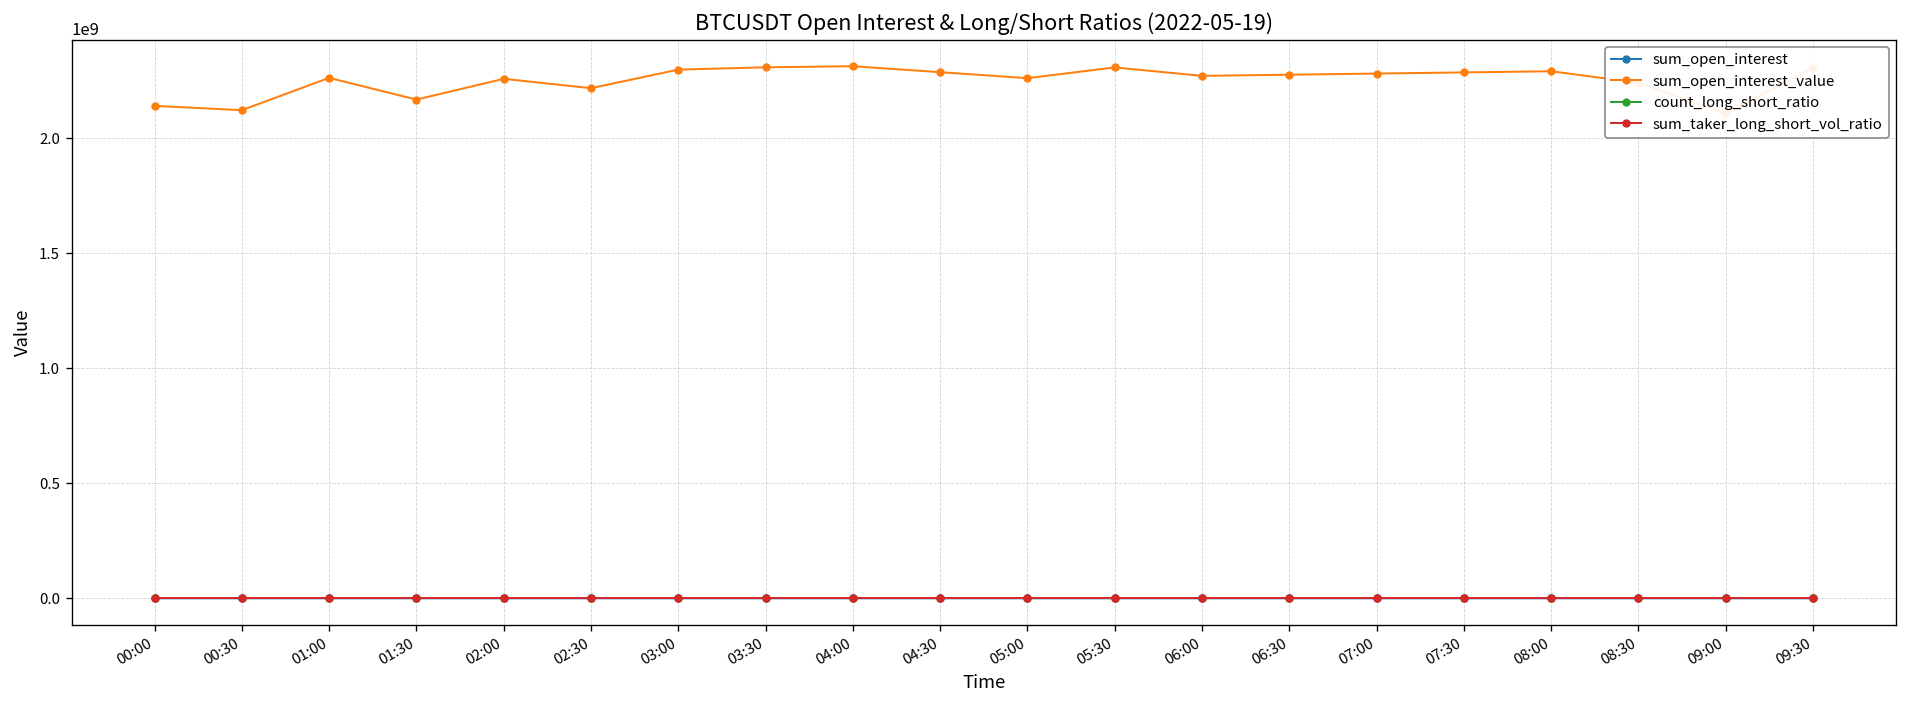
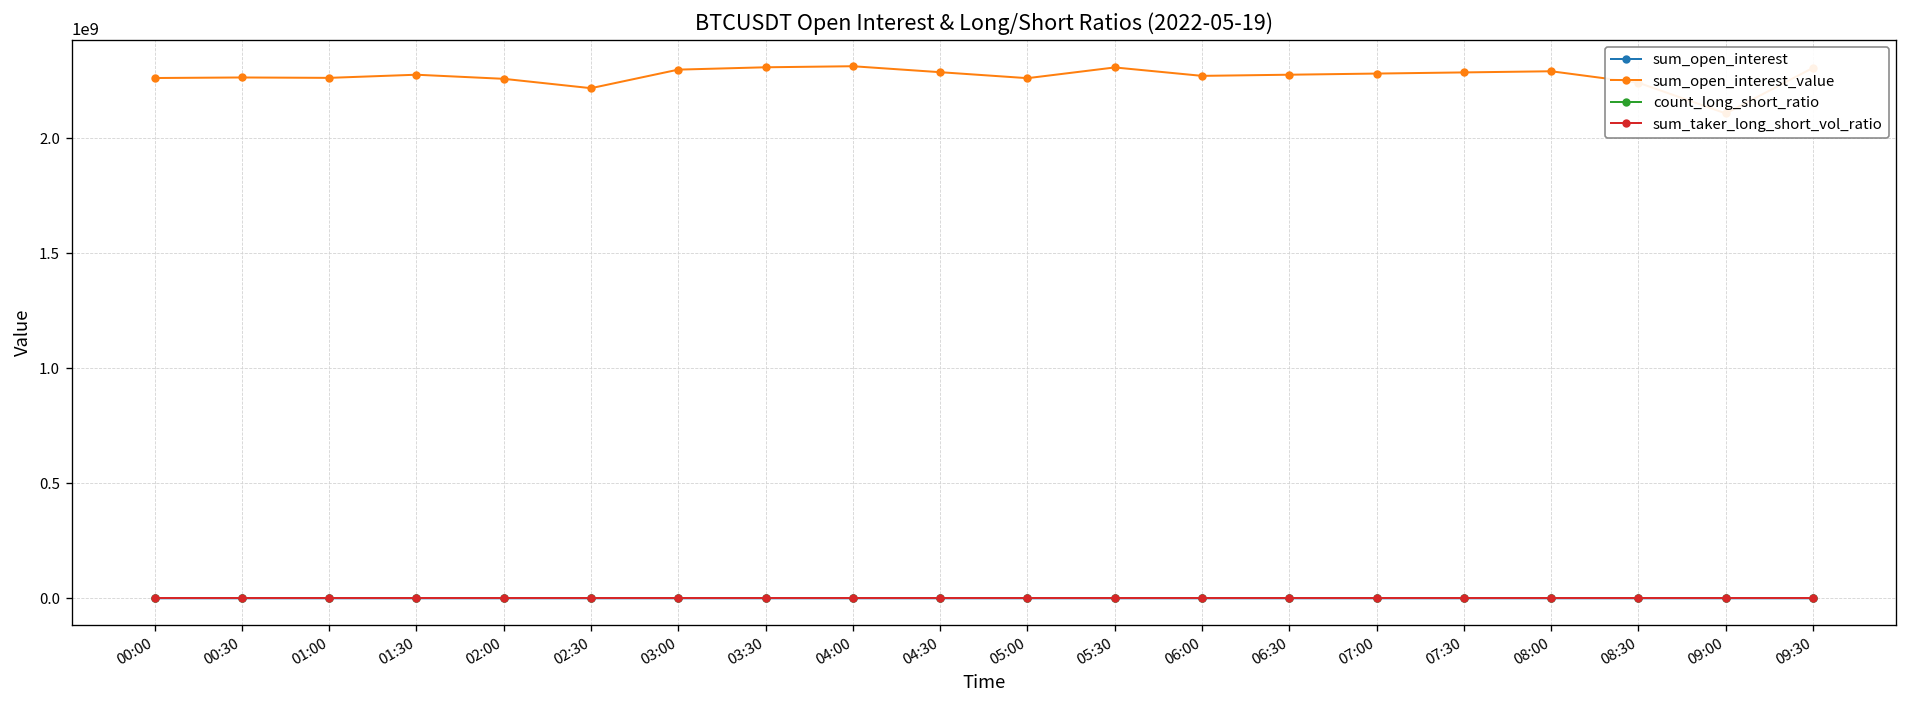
sum_open_interest_value, 00:00: 2140000000 -> 2260000000
sum_open_interest_value, 00:30: 2120000000 -> 2260000000
sum_open_interest_value, 01:30: 2170000000 -> 2270000000
